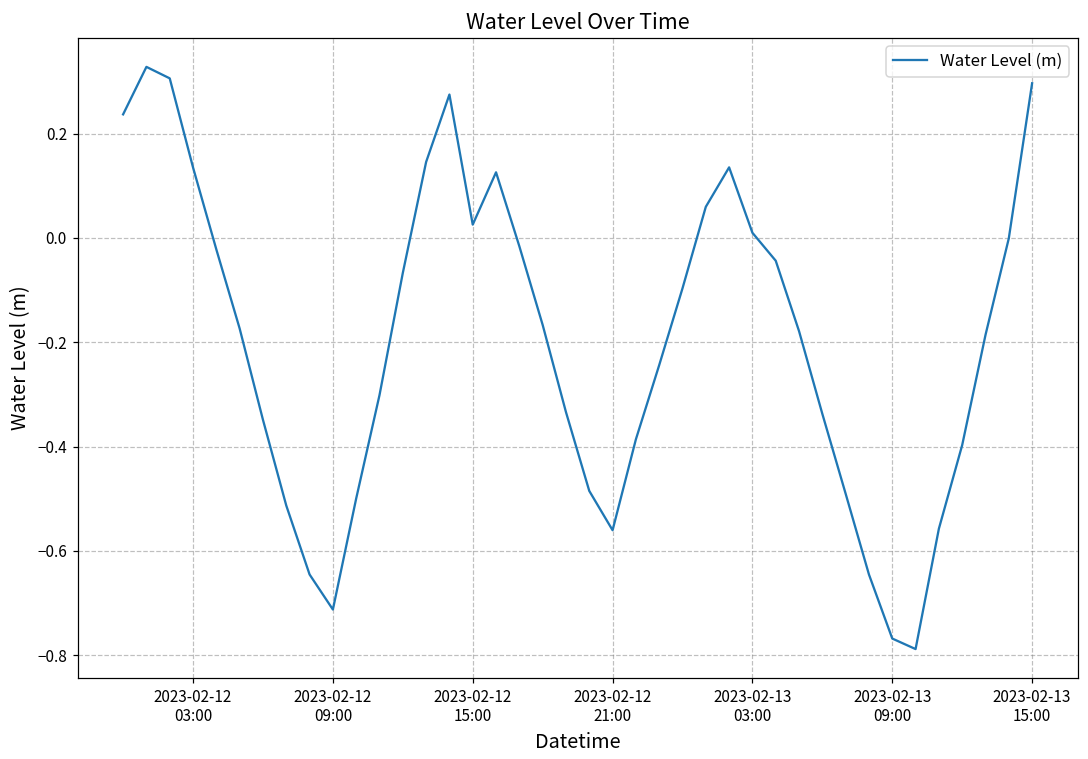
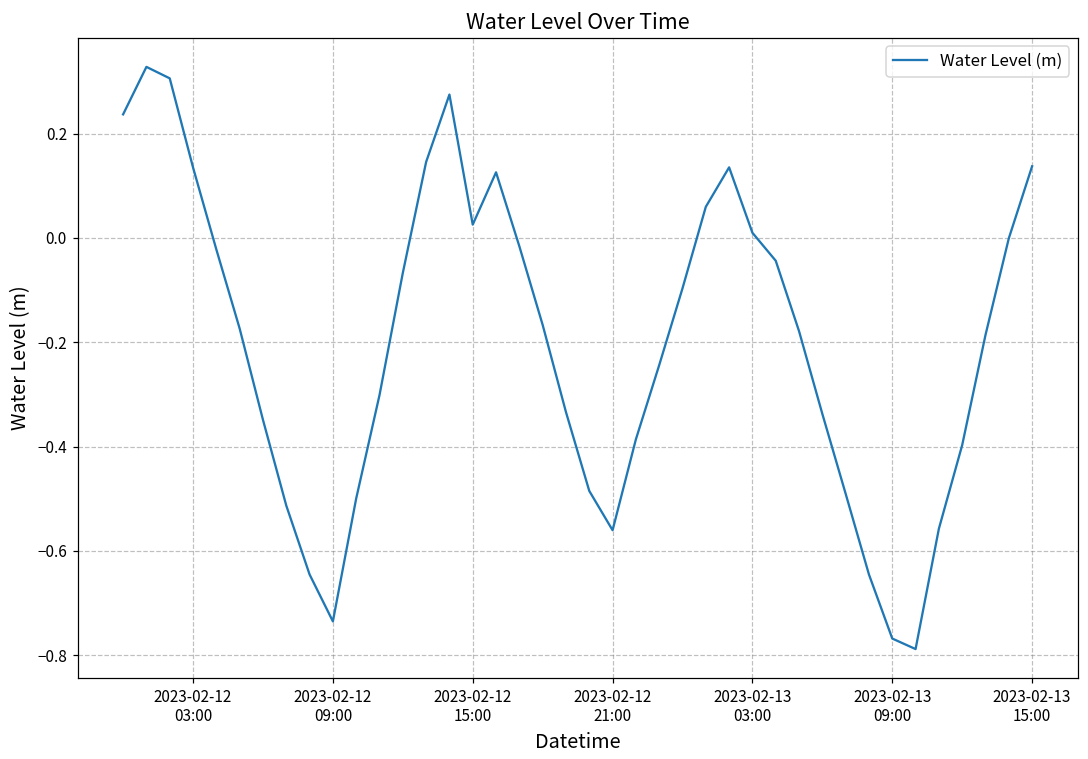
2023-02-12 09:00: -0.71 -> -0.74
2023-02-13 15:00: 0.30 -> 0.14
